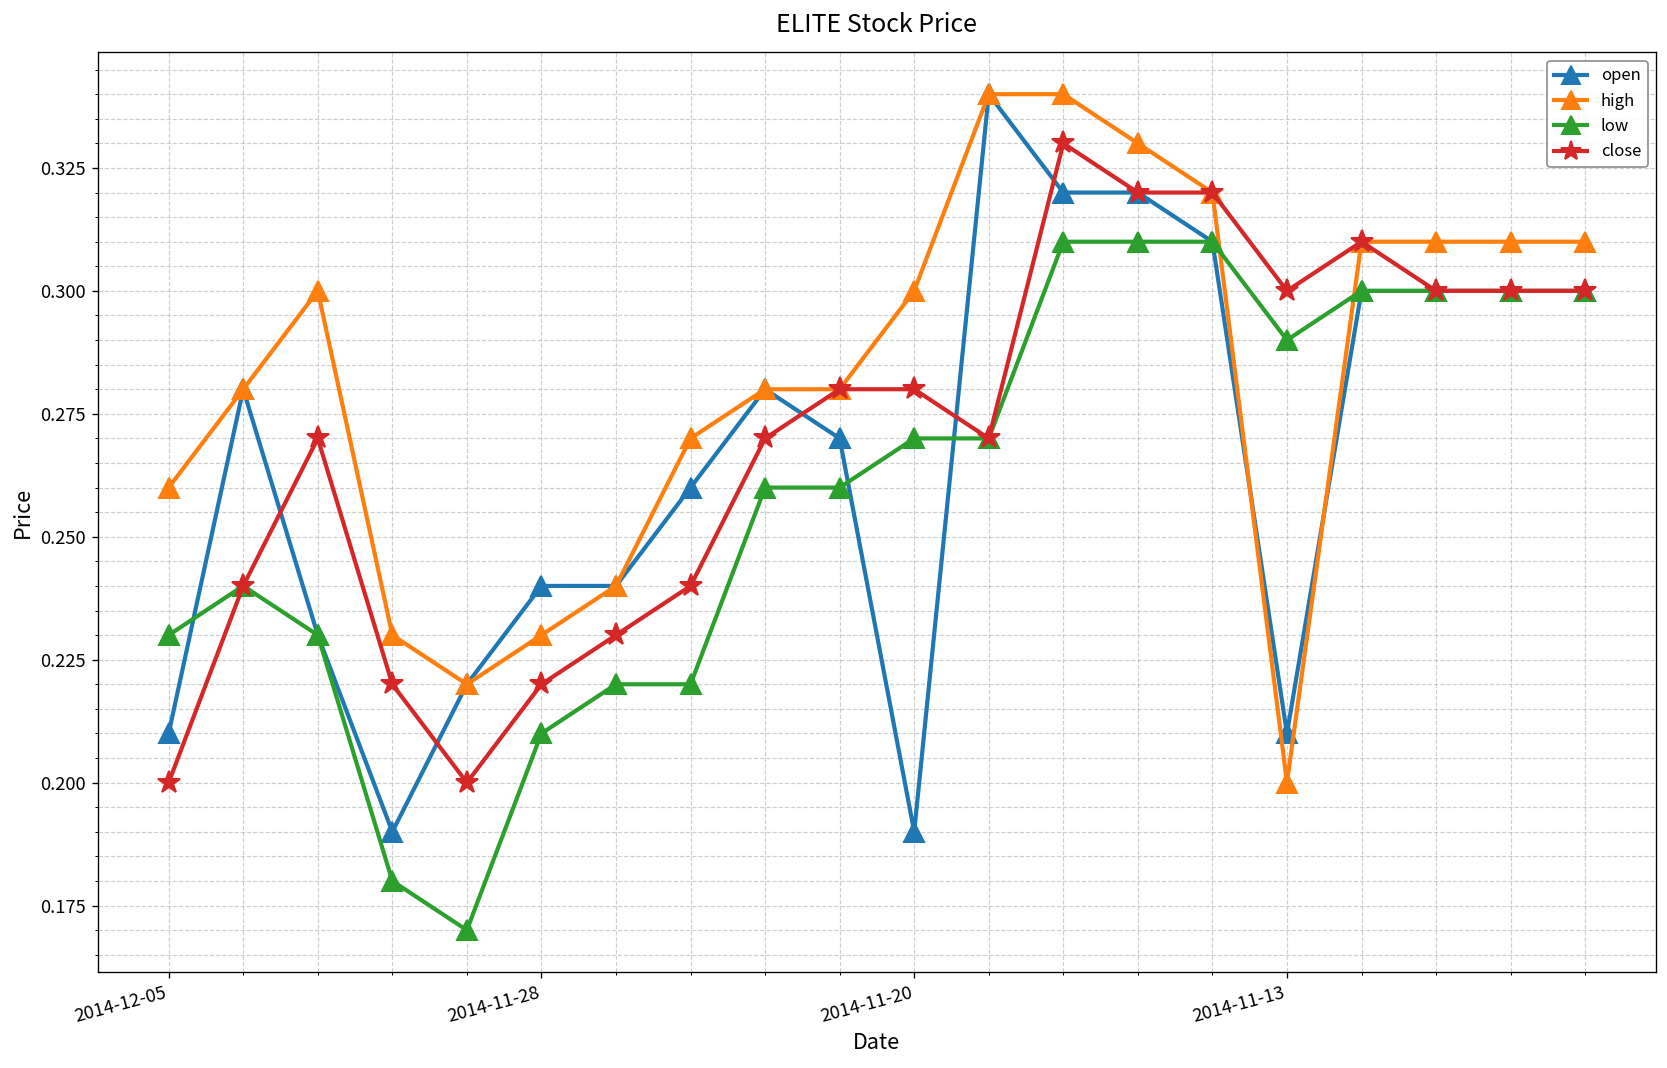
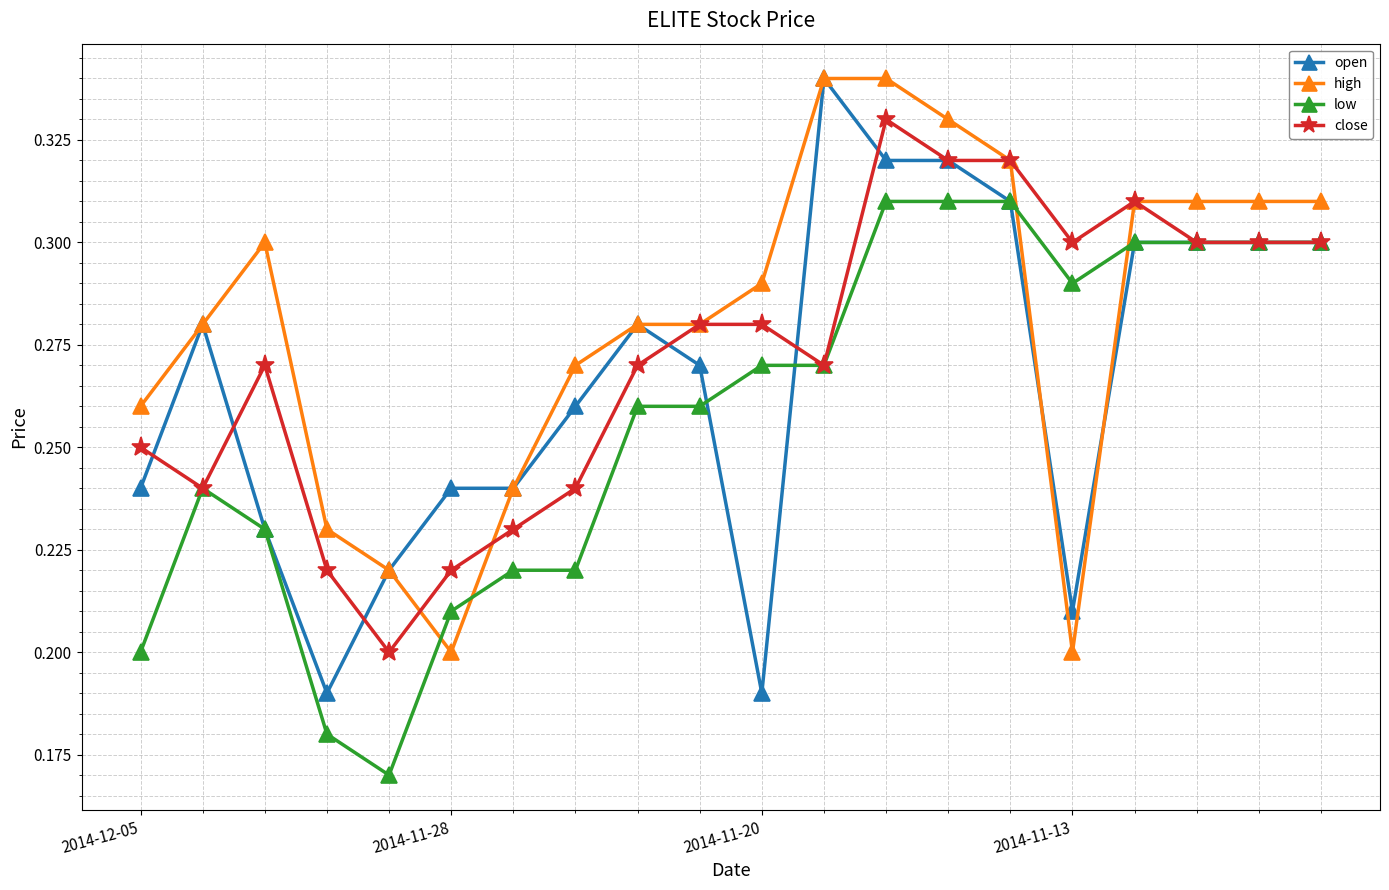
open, 2014-12-05: 0.21 -> 0.24
low, 2014-12-05: 0.23 -> 0.20
close, 2014-12-05: 0.20 -> 0.25
high, 2014-11-28: 0.23 -> 0.20
high, 2014-11-20: 0.30 -> 0.29
